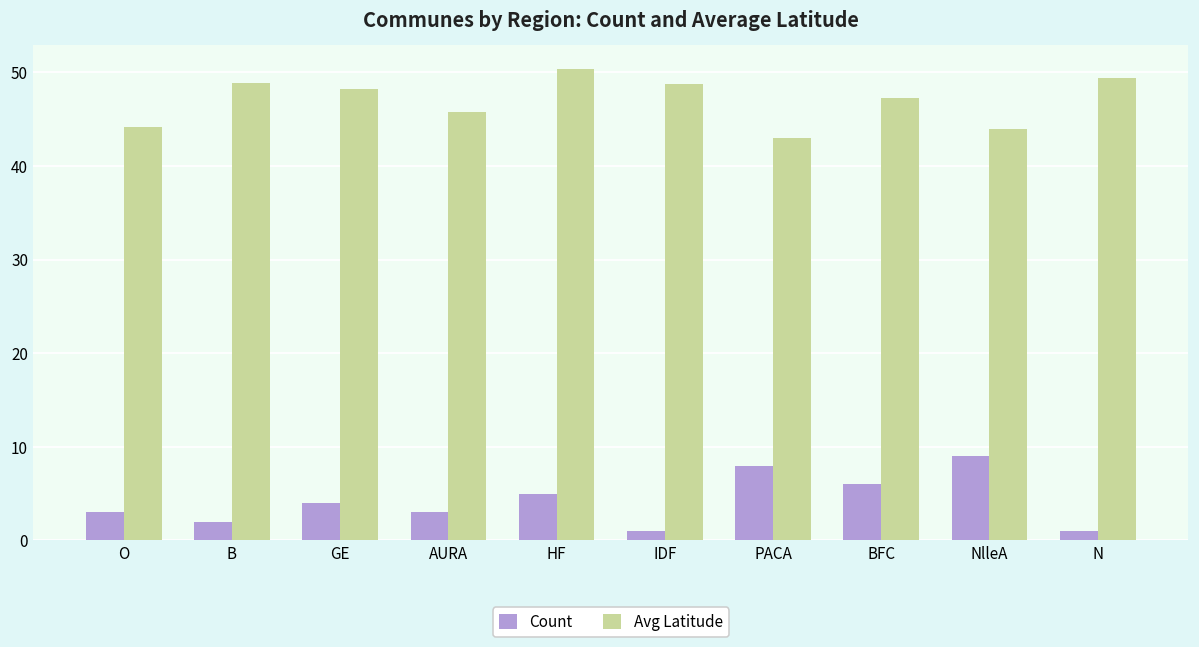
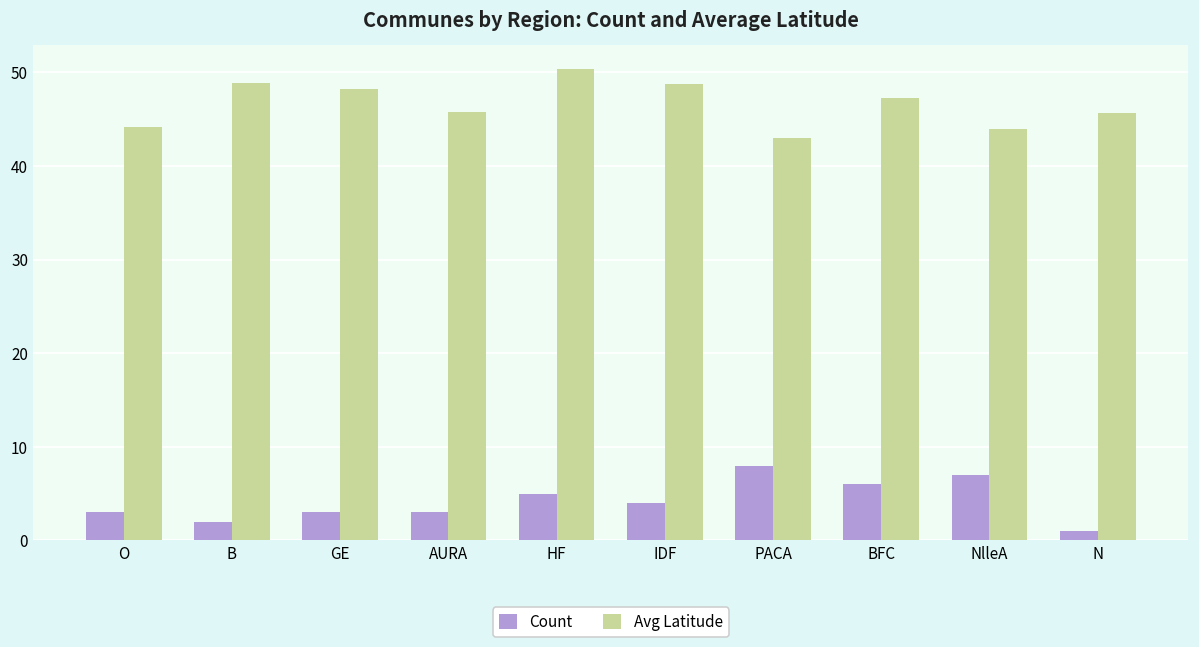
Count, GE: 4 -> 3
Count, IDF: 1 -> 4
Count, NlleA: 9 -> 7
Avg Latitude, N: 49 -> 46
